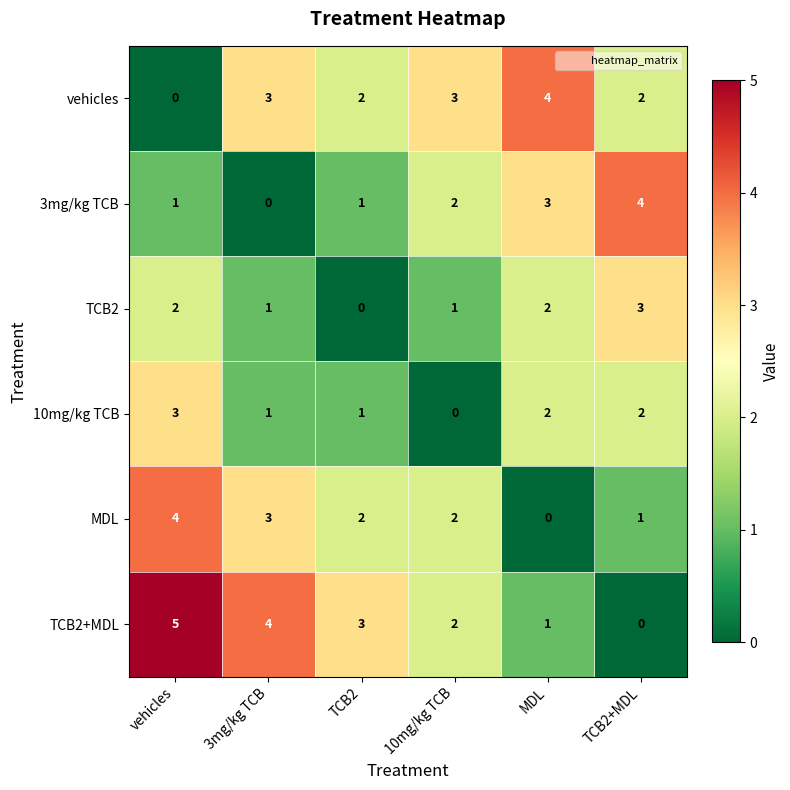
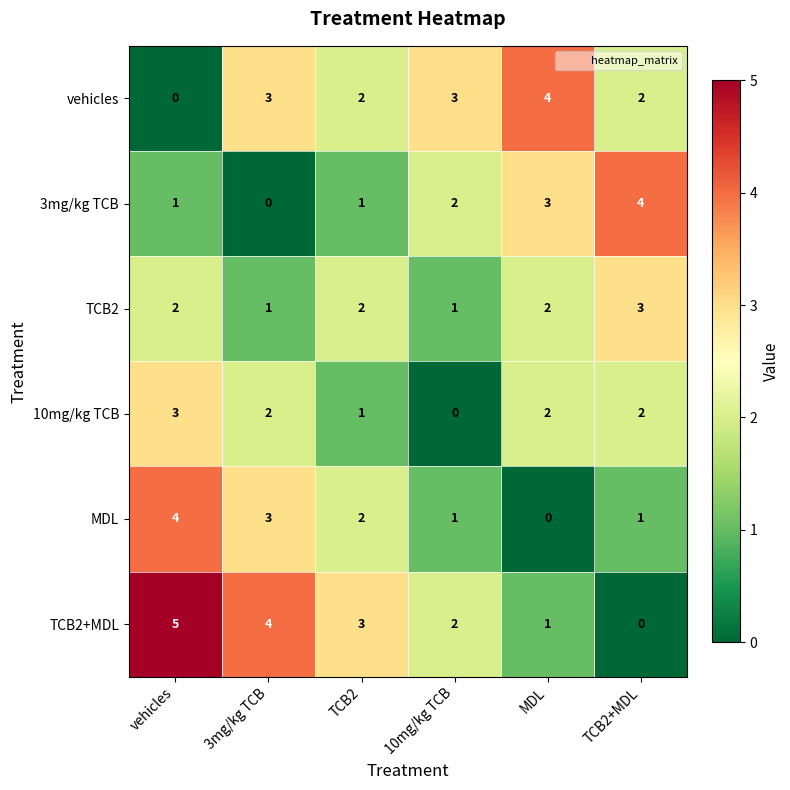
TCB2, TCB2: 0 -> 2
10mg/kg TCB, 3mg/kg TCB: 1 -> 2
MDL, 10mg/kg TCB: 2 -> 1
